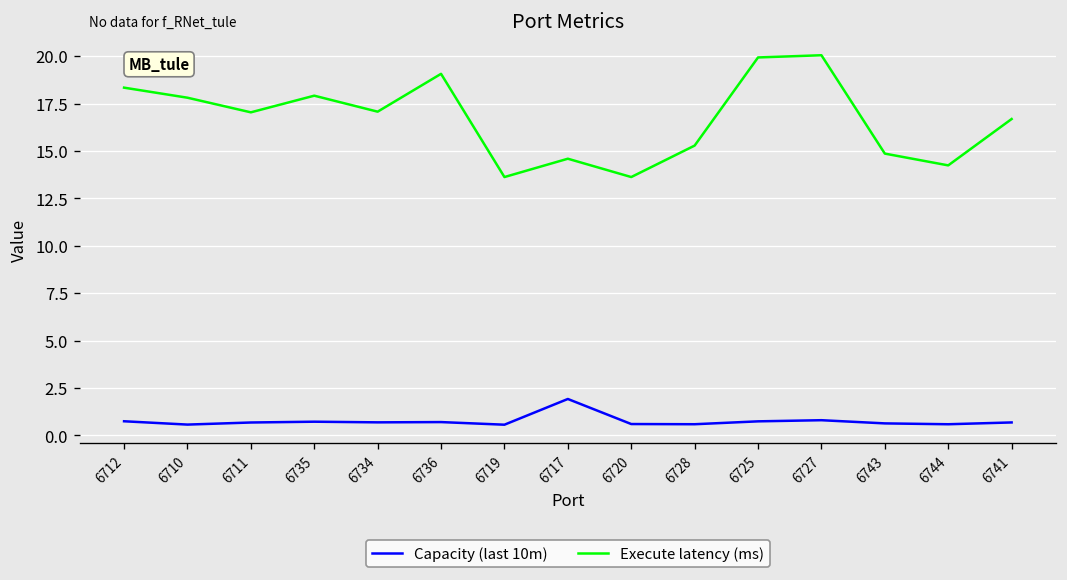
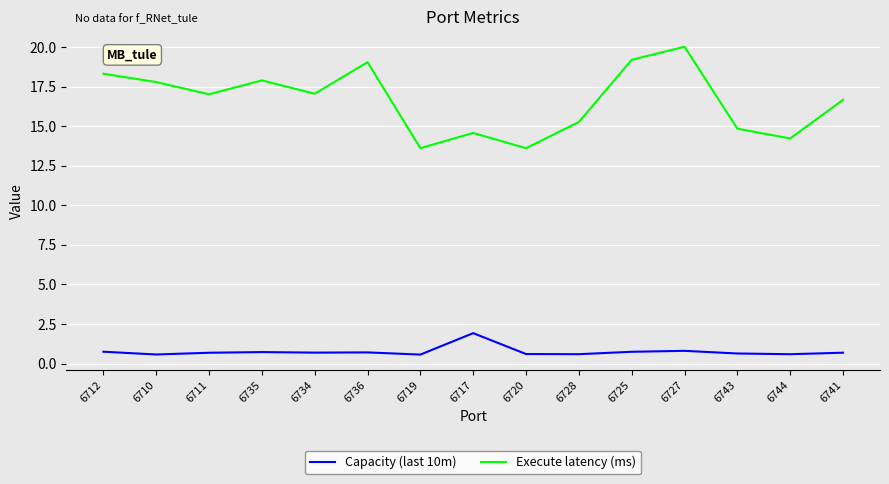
Execute latency (ms), 6725: 19.9 -> 19.2
